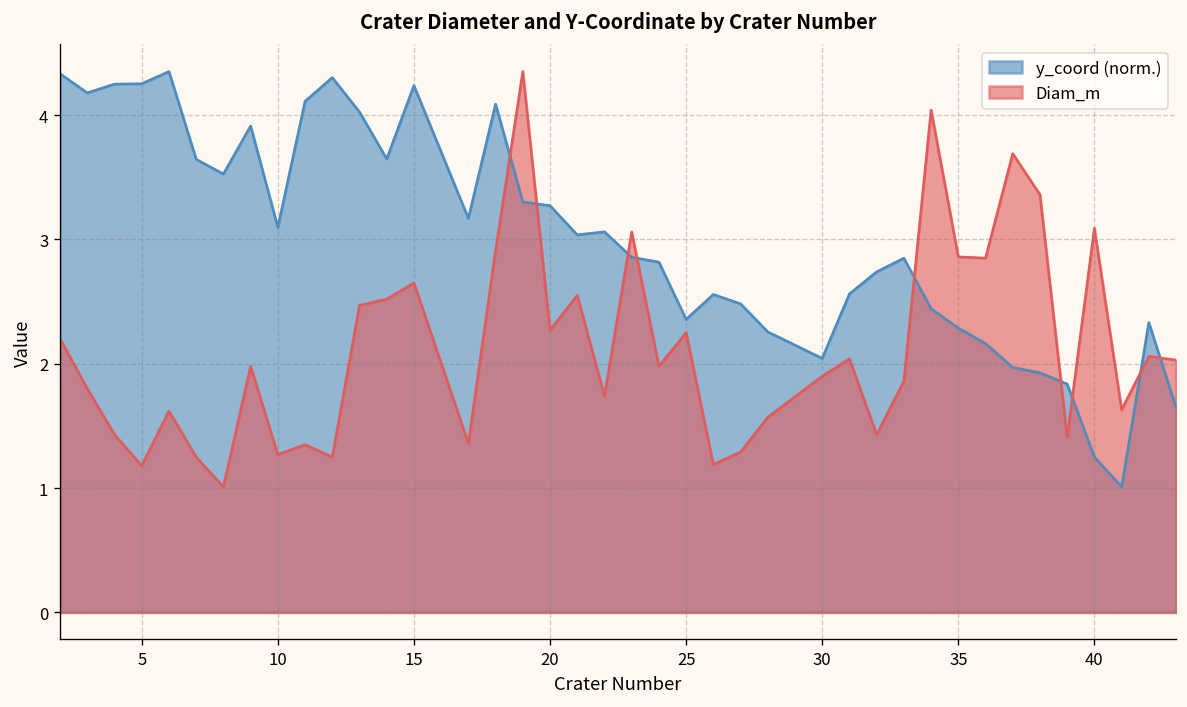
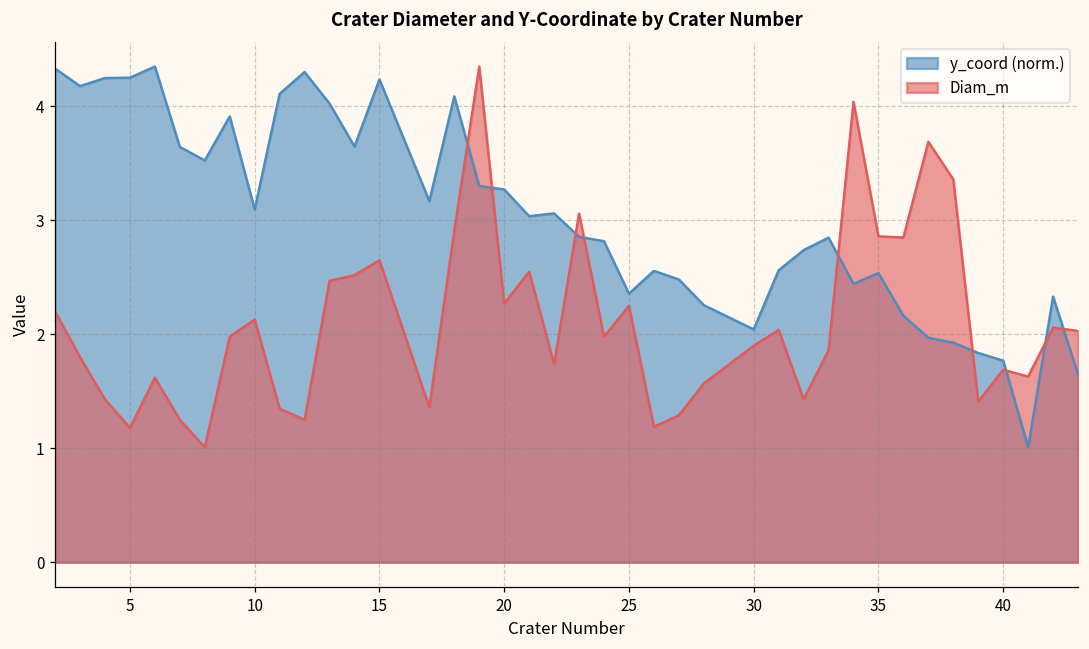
Diam_m, 10: 1.27 -> 2.13
y_coord (norm.), 35: 2.29 -> 2.54
y_coord (norm.), 40: 1.25 -> 1.77
Diam_m, 40: 3.09 -> 1.69
